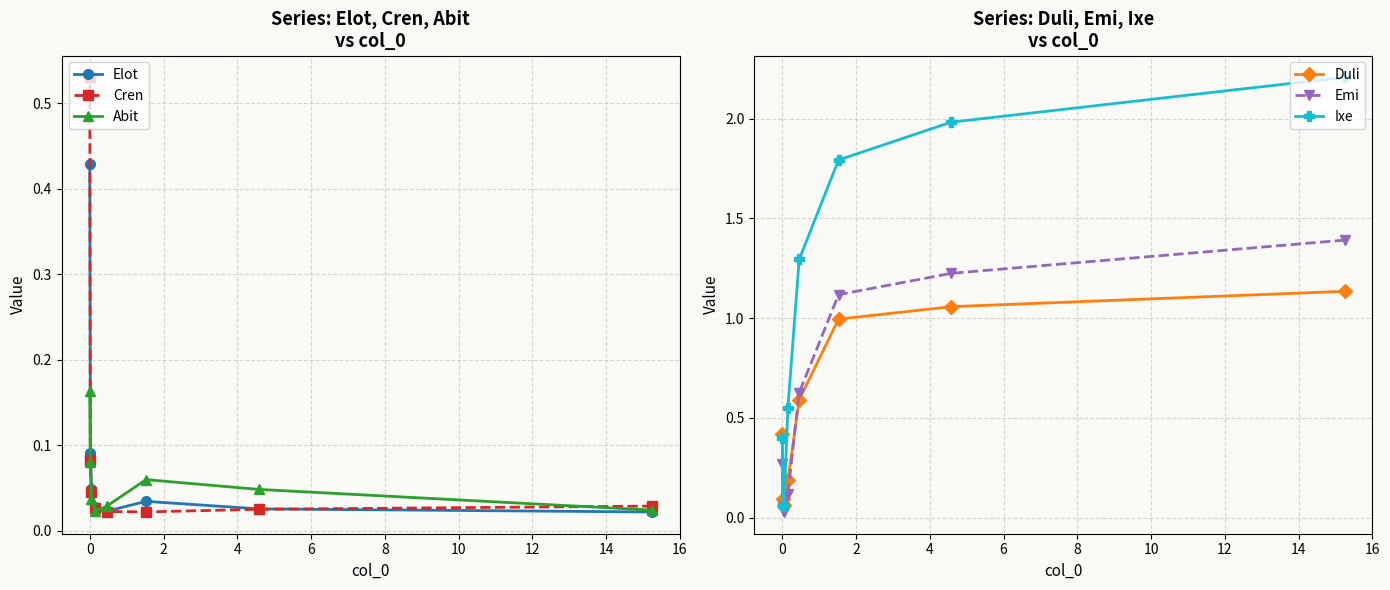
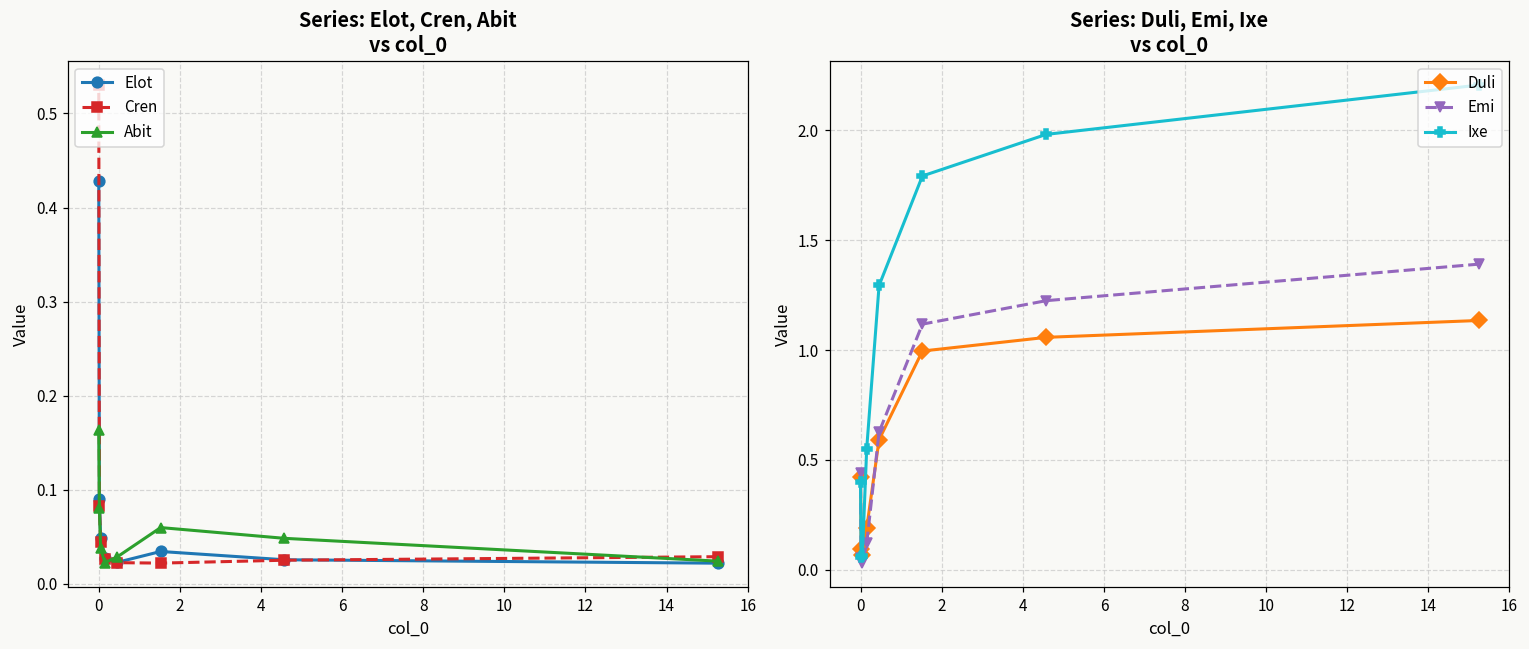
Series: Duli, Emi, Ixe vs col_0, Emi, 0: 0.27 -> 0.44
